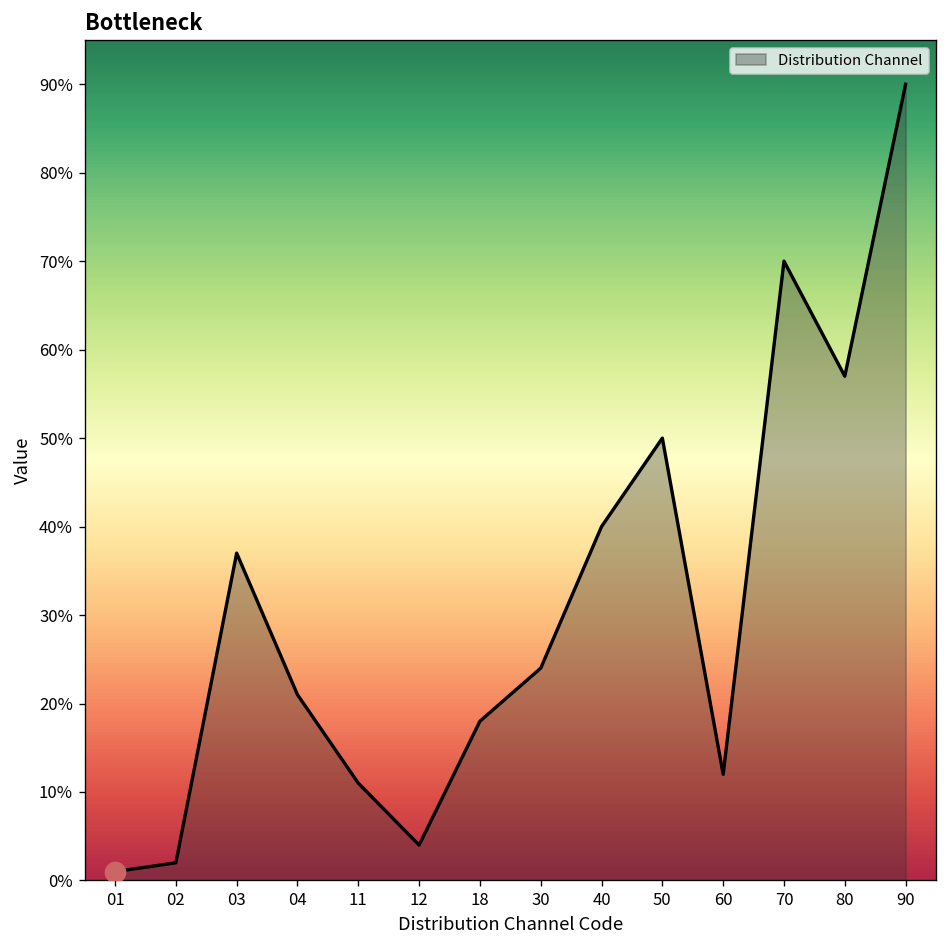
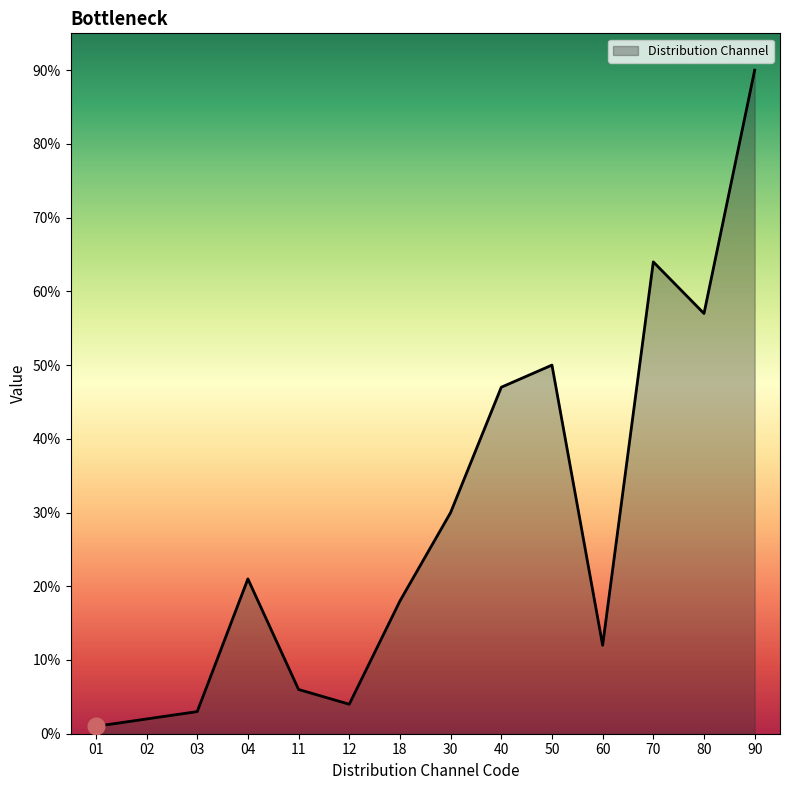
Distribution Channel, 03: 37% -> 3%
Distribution Channel, 11: 11% -> 6%
Distribution Channel, 30: 24% -> 30%
Distribution Channel, 40: 40% -> 47%
Distribution Channel, 70: 70% -> 64%
